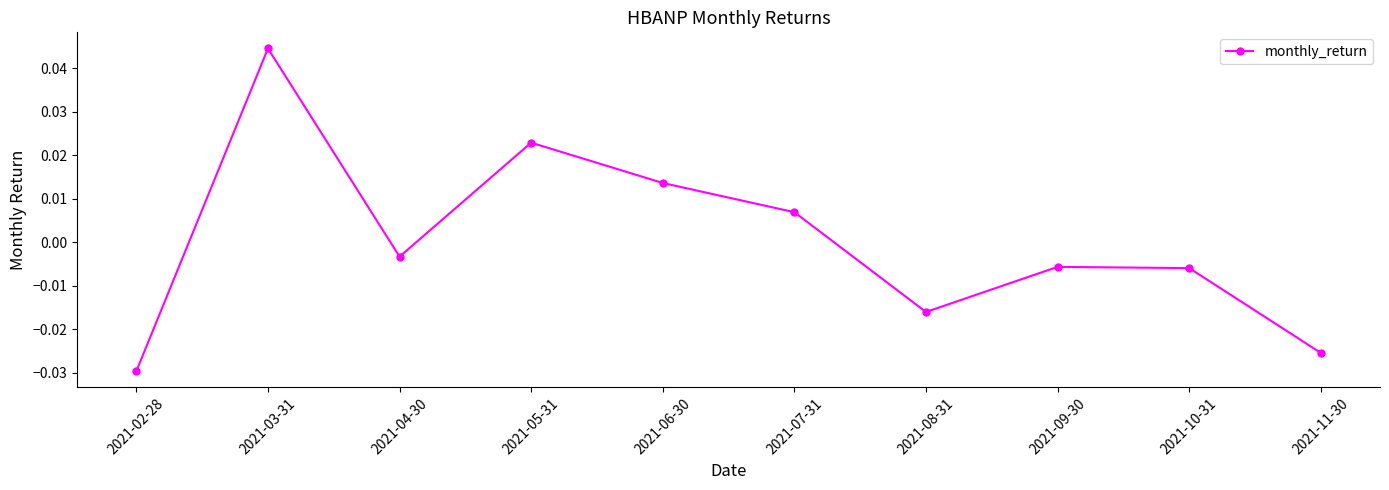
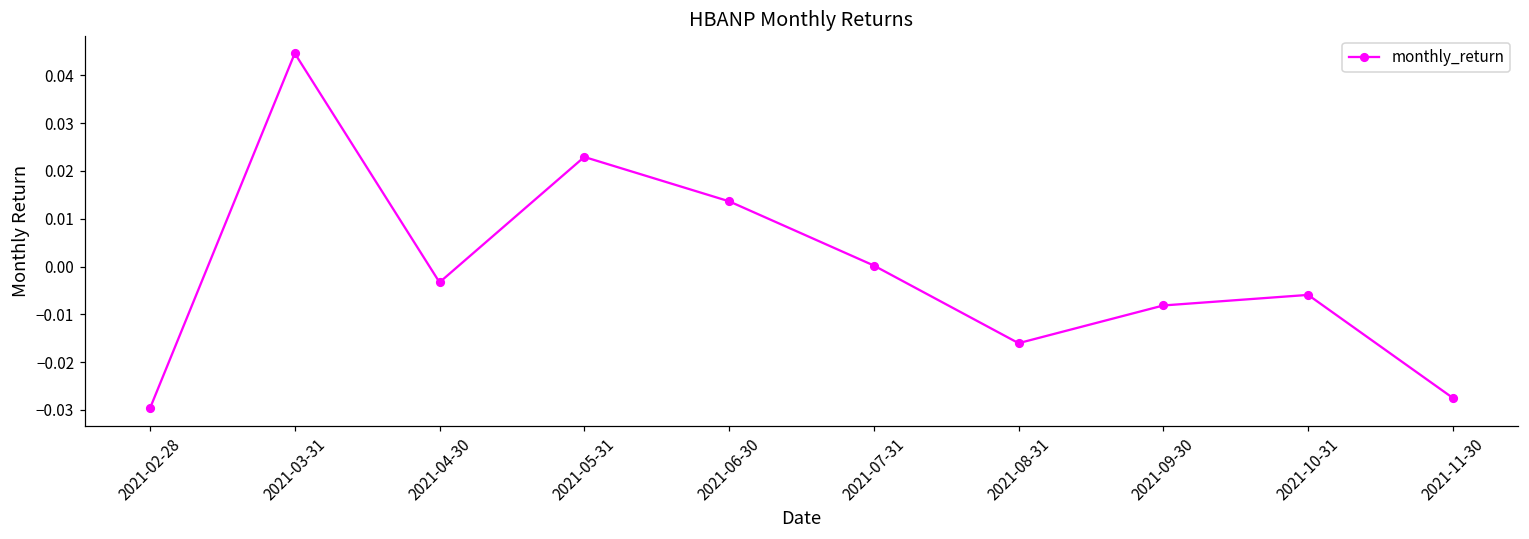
2021-07-31: 0.007 -> 0.000
2021-09-30: -0.006 -> -0.008
2021-11-30: -0.025 -> -0.028
